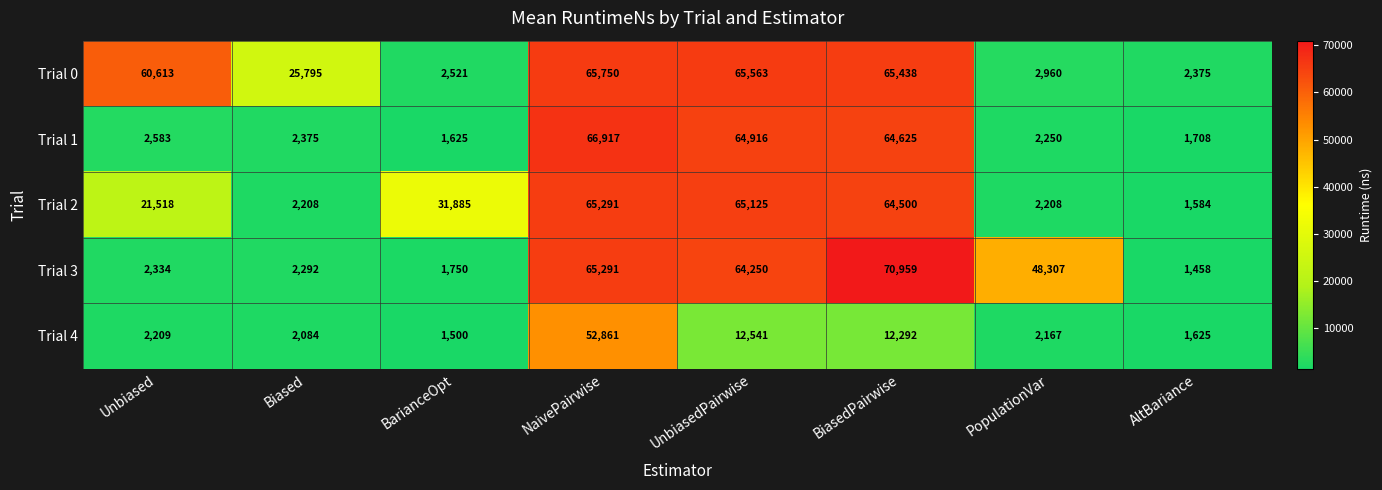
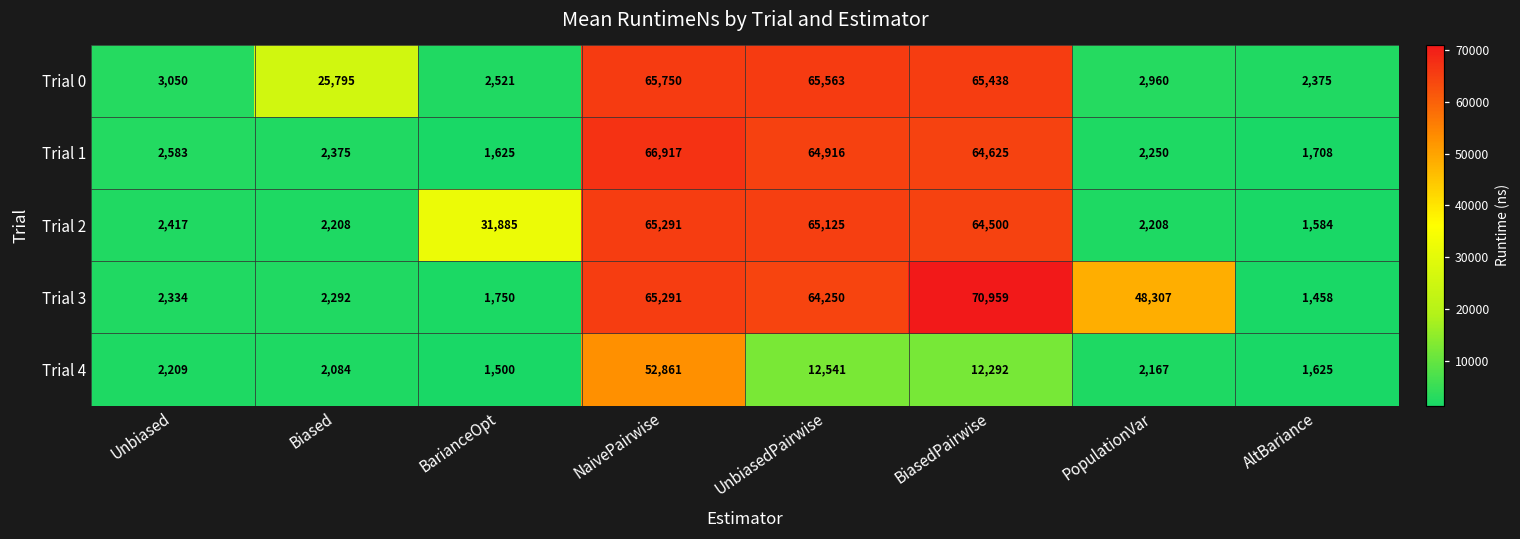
Trial 0, Unbiased: 60,613 -> 3,050
Trial 2, Unbiased: 21,518 -> 2,417
